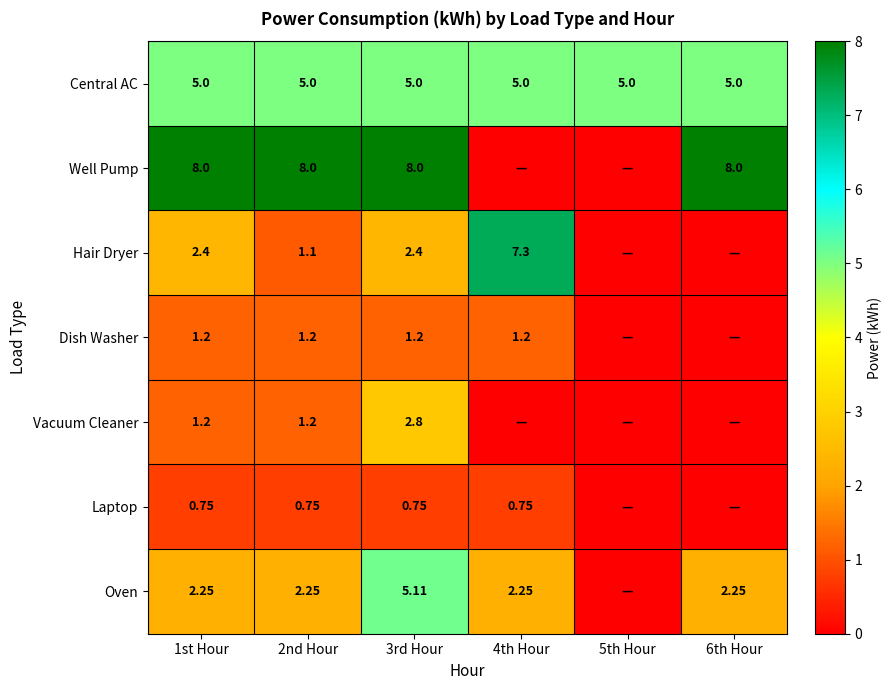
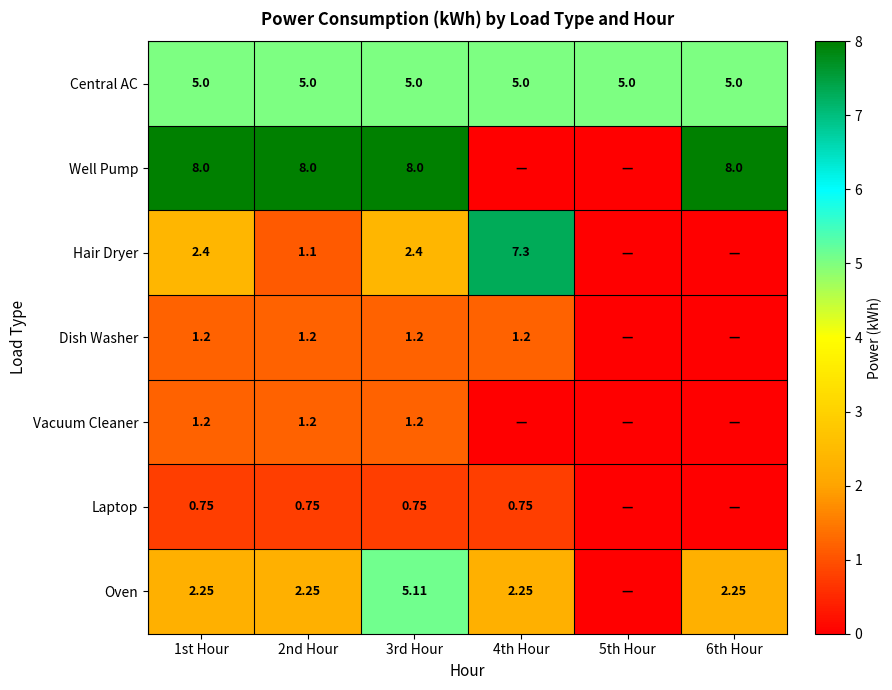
Vacuum Cleaner, 3rd Hour: 2.8 -> 1.2
